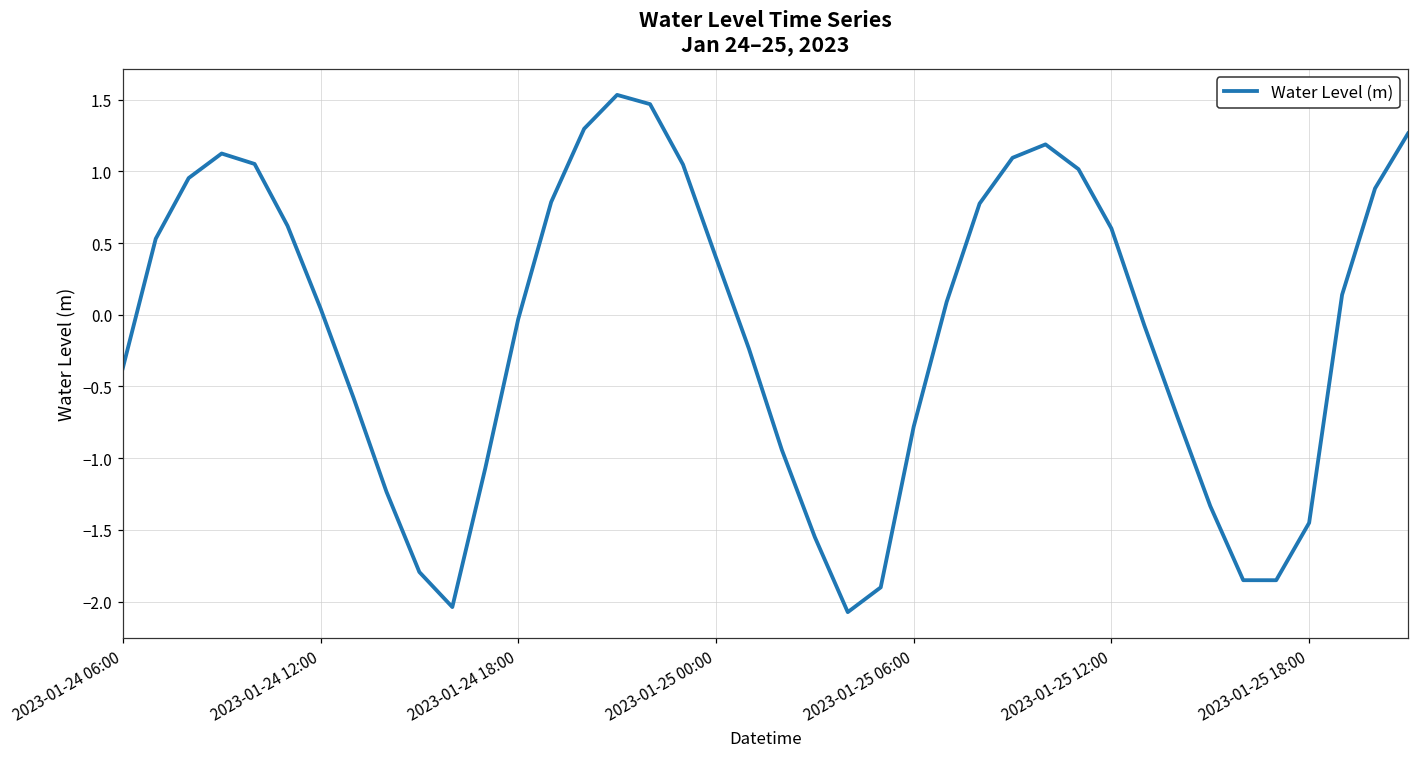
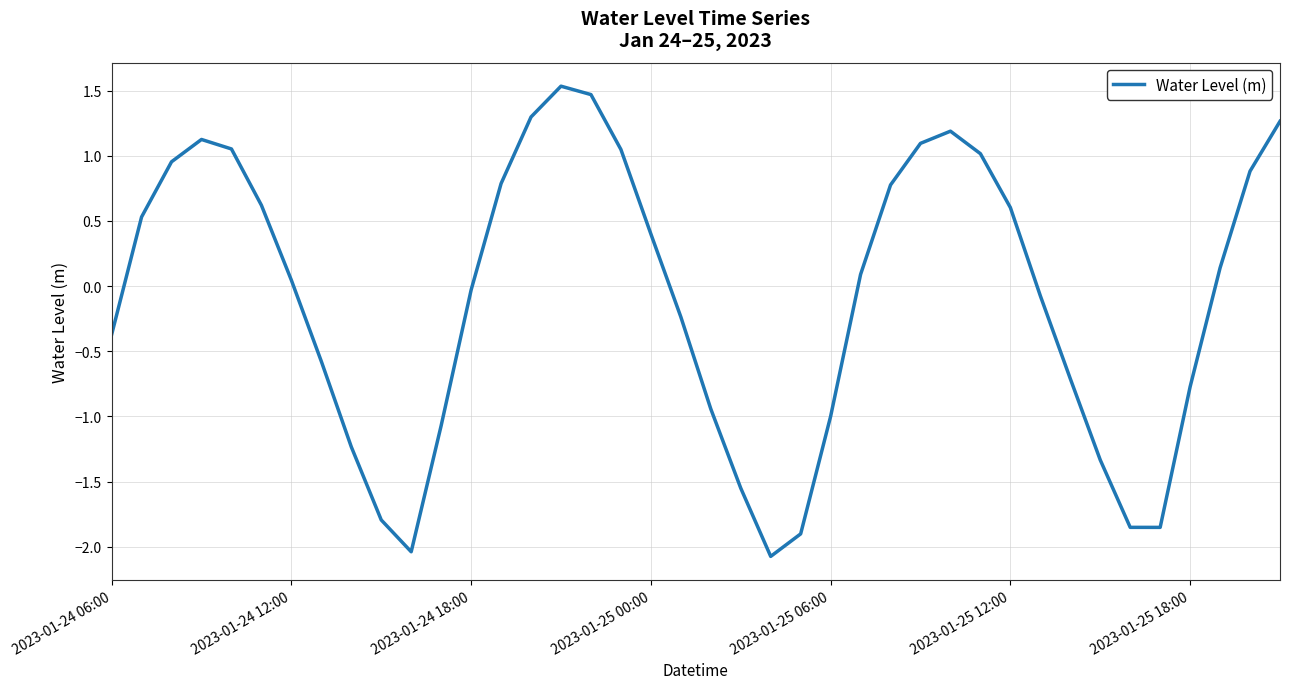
2023-01-25 06:00: -0.78 -> -1.00
2023-01-25 18:00: -1.45 -> -0.77
